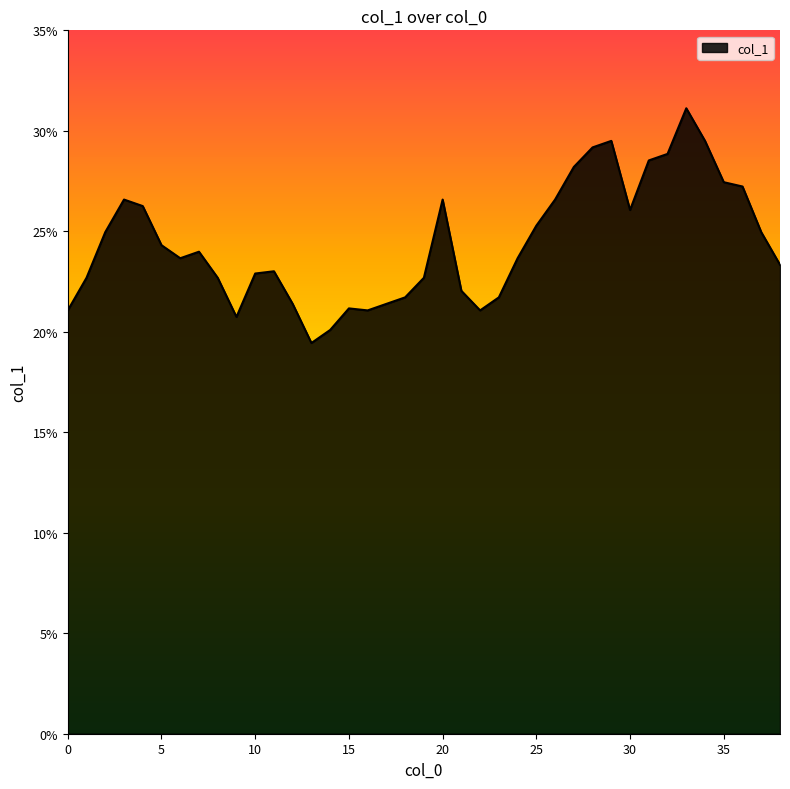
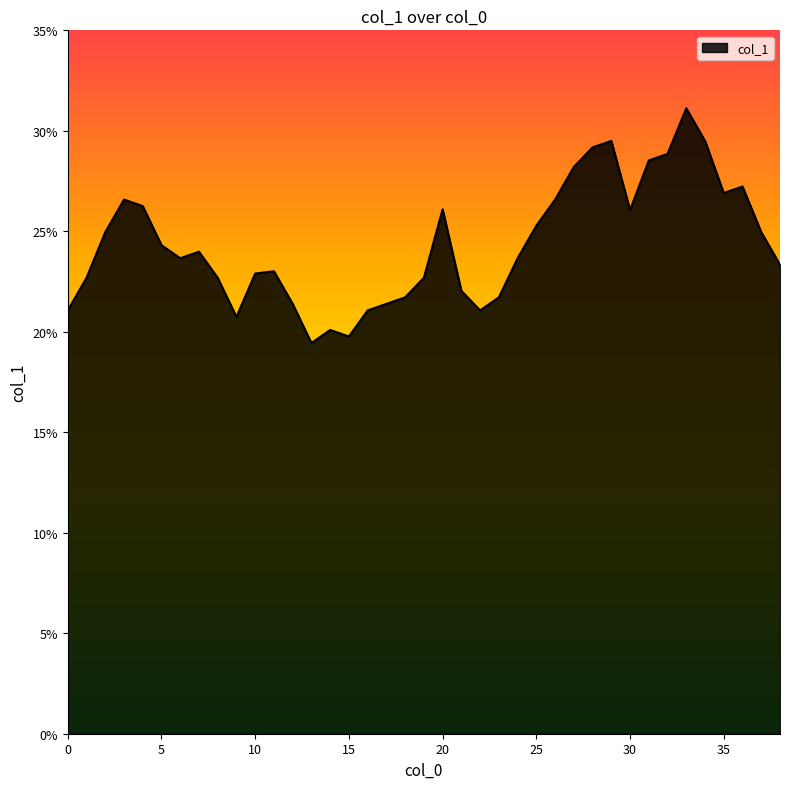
15: 21.2% -> 19.8%
20: 26.6% -> 26.1%
35: 27.4% -> 26.9%
